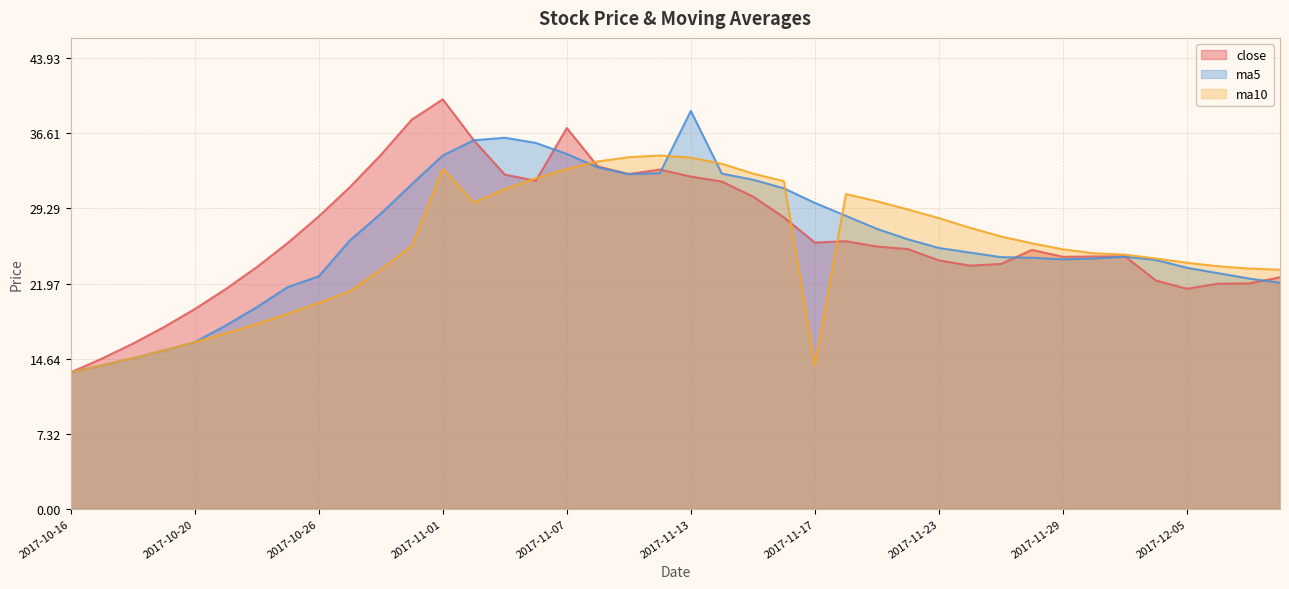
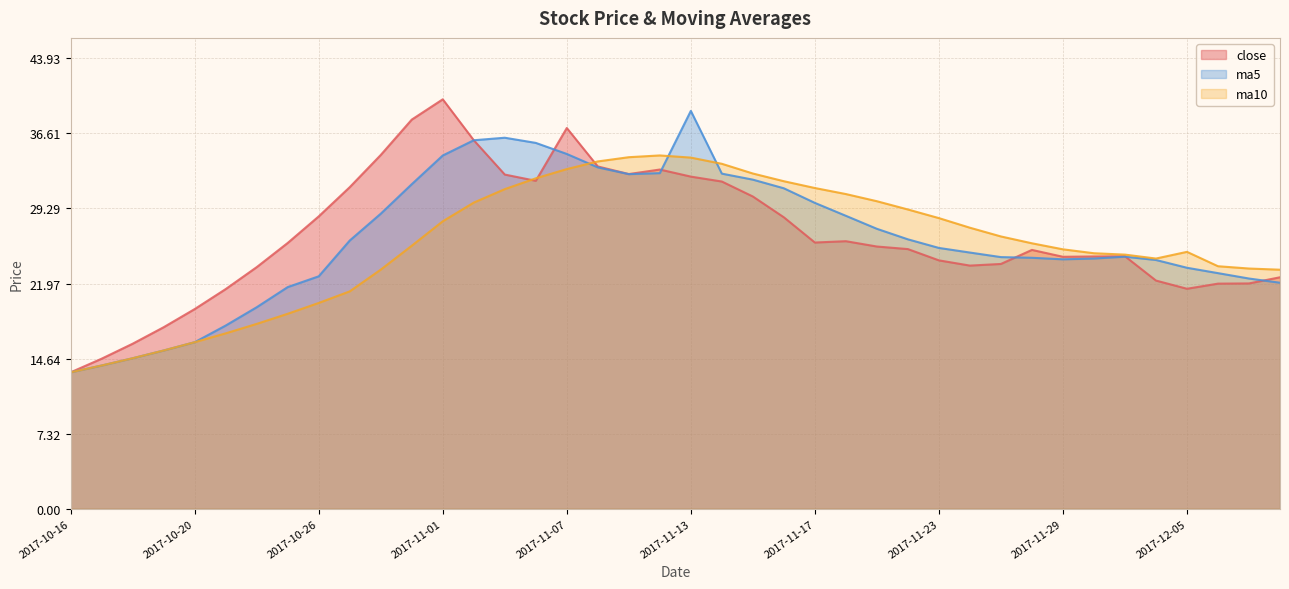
ma10, 2017-11-01: 33.2 -> 28.0
ma10, 2017-11-17: 14.0 -> 31.3
ma10, 2017-12-05: 24.0 -> 25.1
